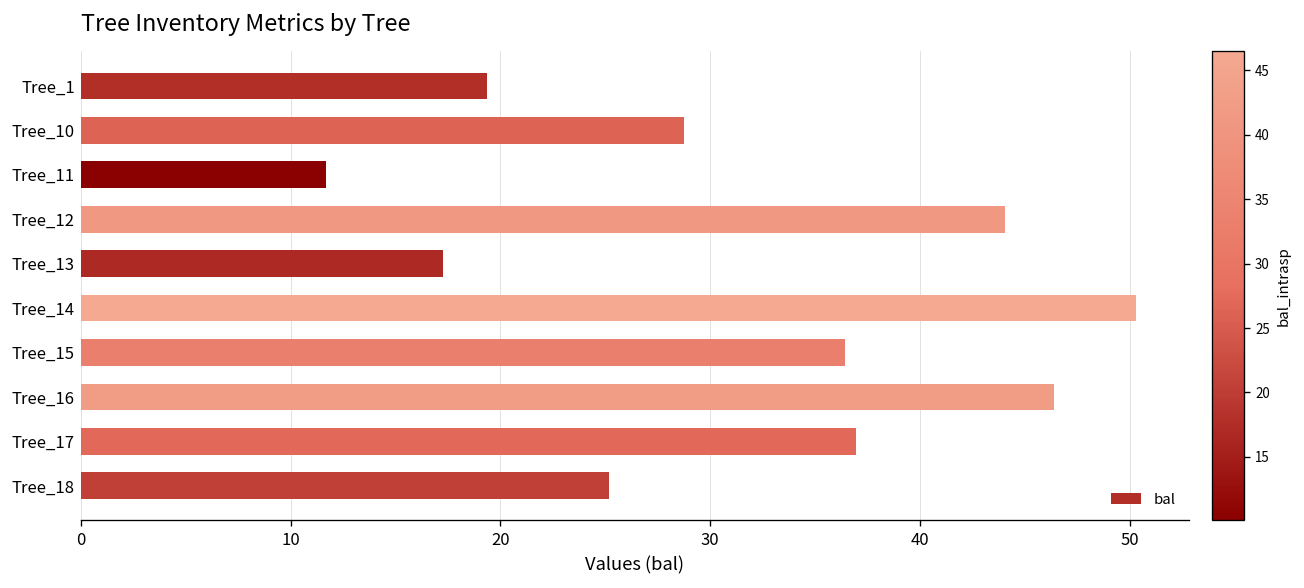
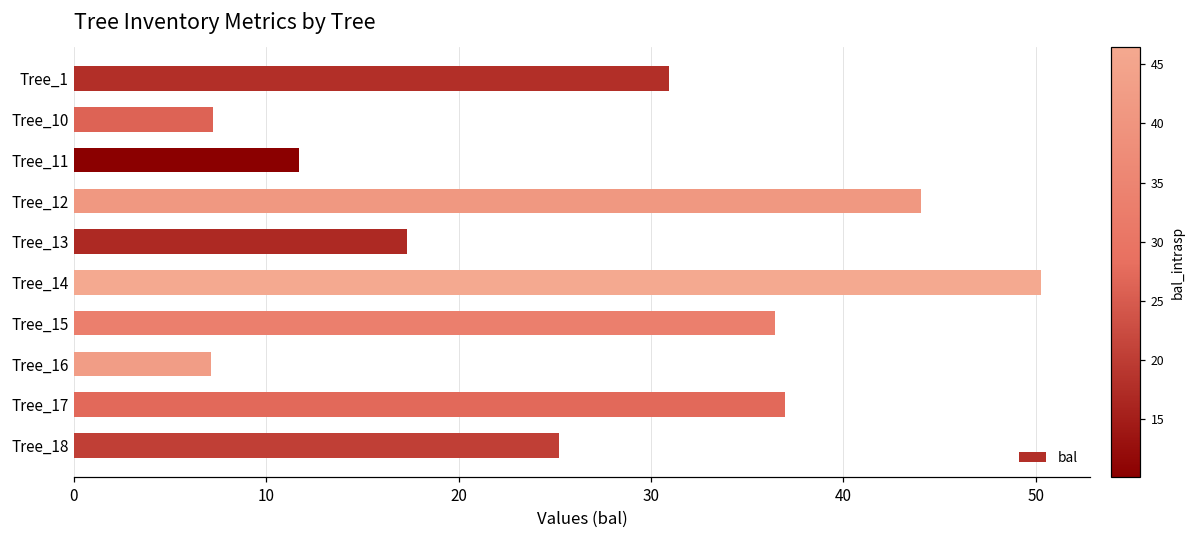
Tree_1: 19.4 -> 31.0
Tree_10: 28.7 -> 7.2
Tree_16: 46.4 -> 7.1
